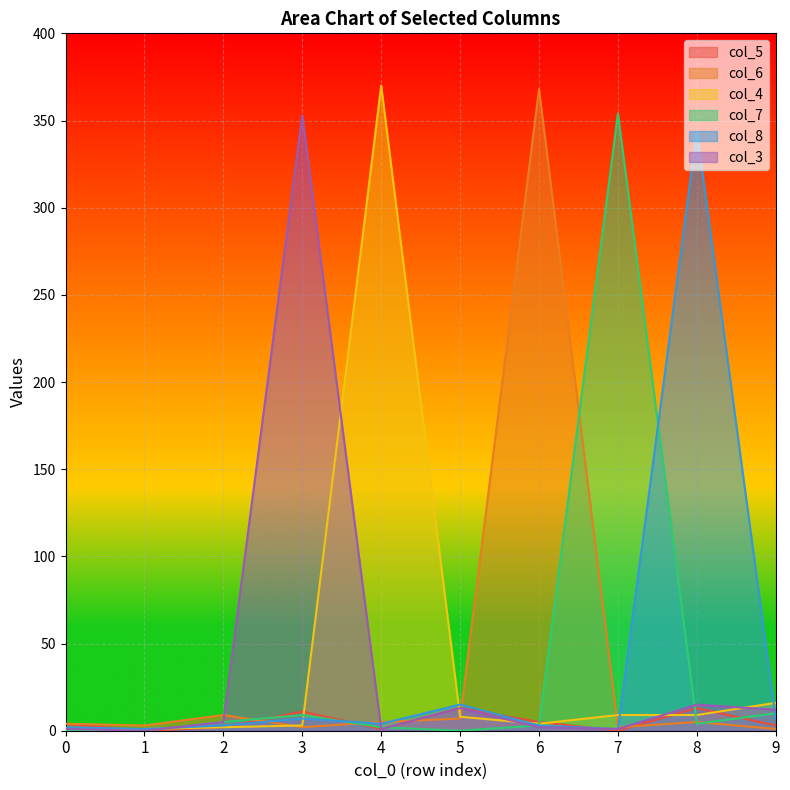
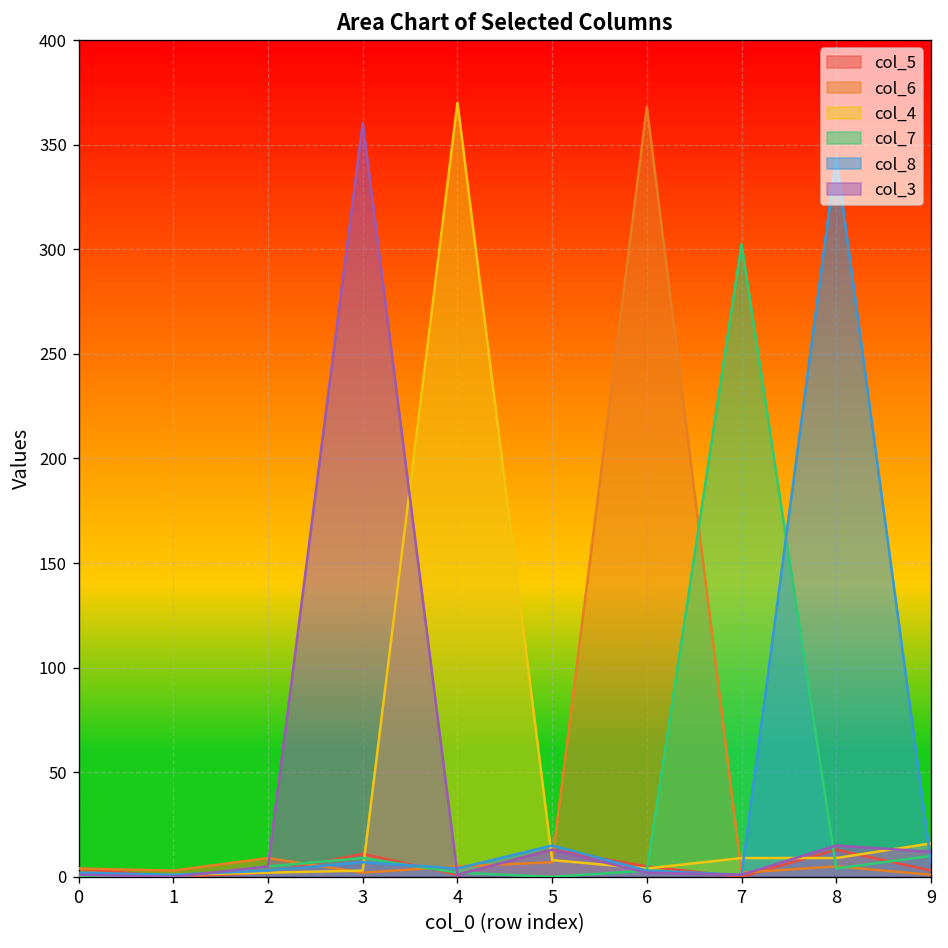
col_3, 3: 353 -> 360
col_7, 7: 354 -> 302
